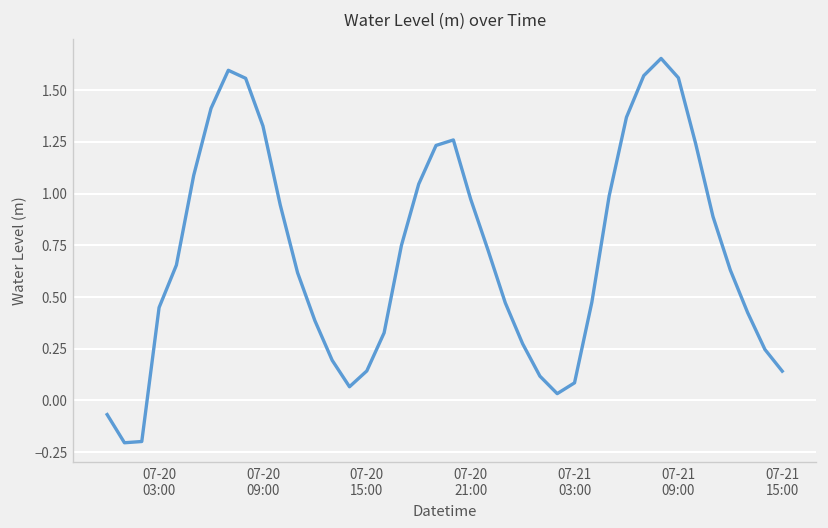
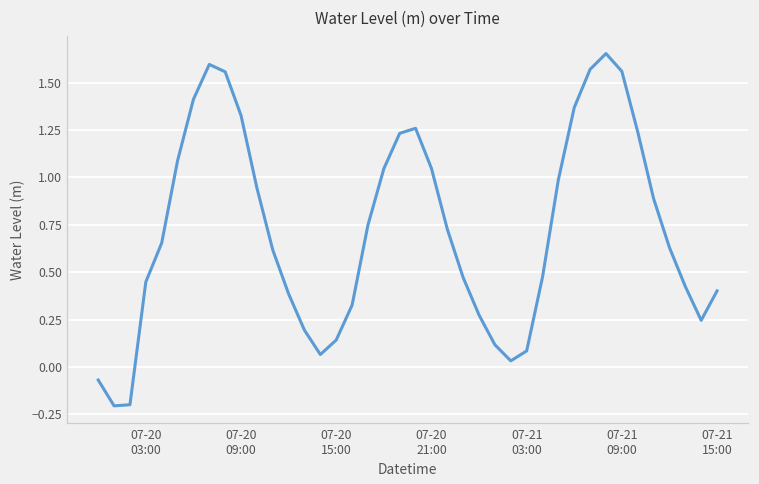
07-20 21:00: 0.97 -> 1.05
07-21 15:00: 0.14 -> 0.40
